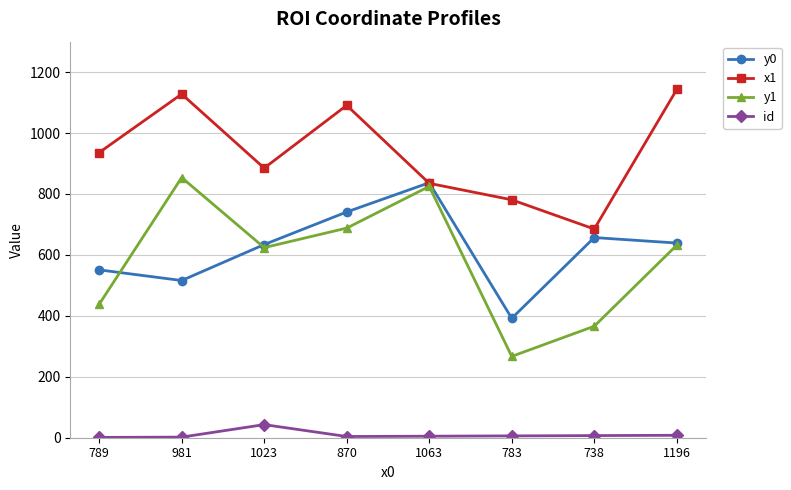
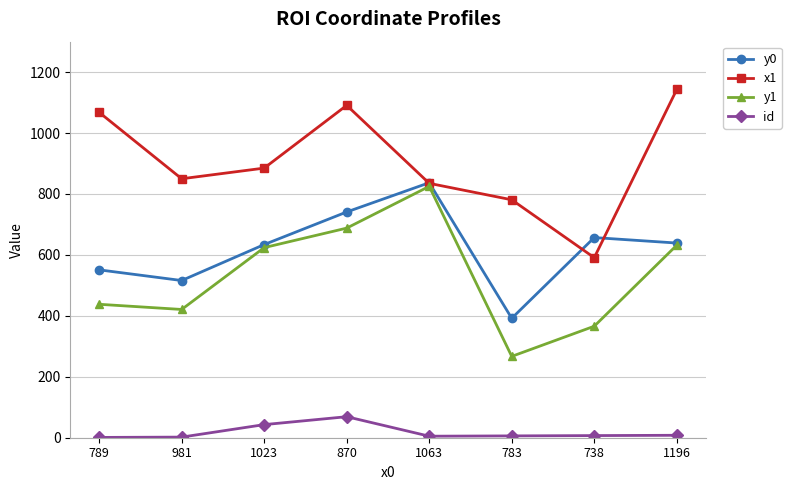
x1, 789: 940 -> 1070
x1, 981: 1130 -> 850
y1, 981: 850 -> 420
id, 870: 0 -> 70
x1, 738: 690 -> 590
